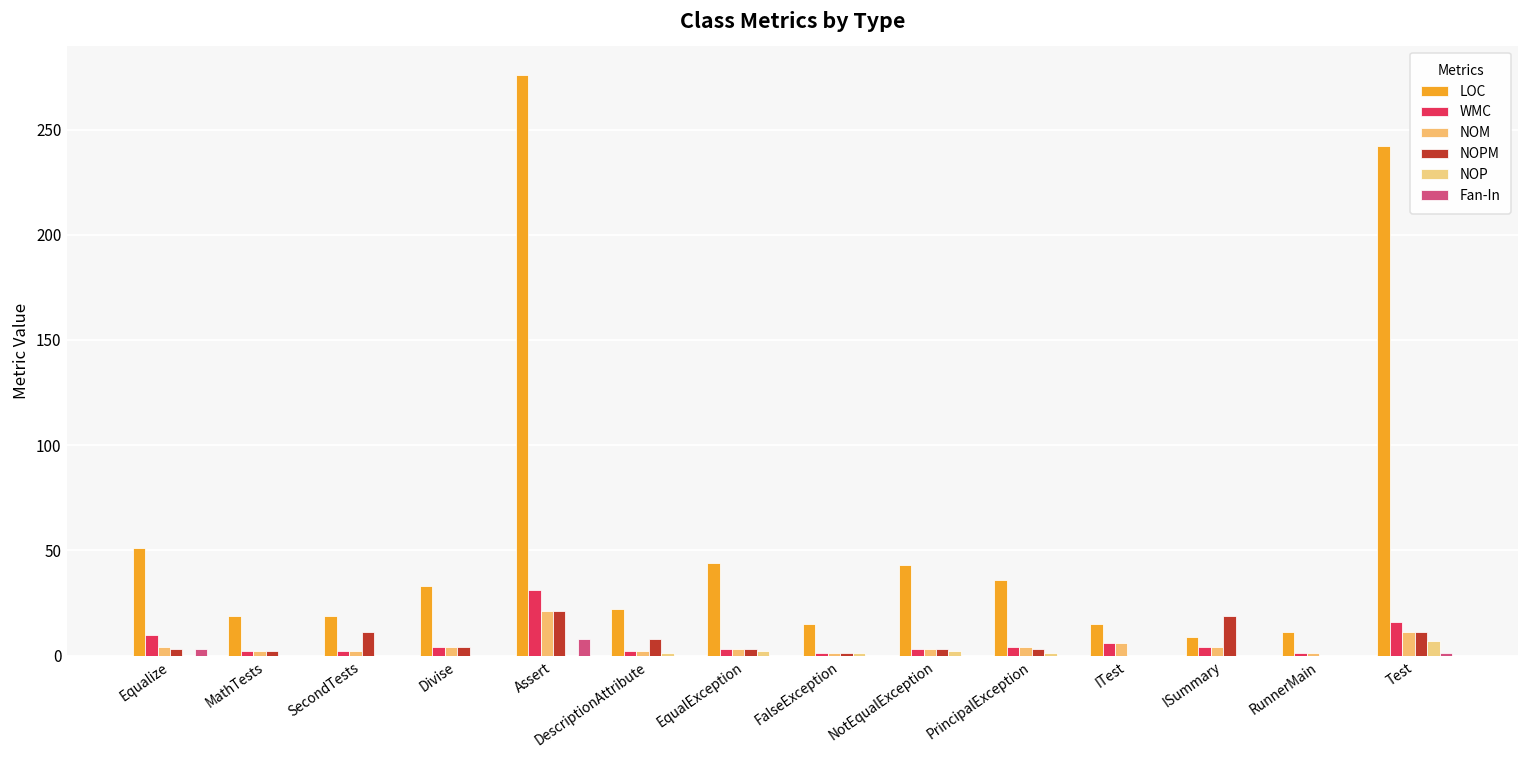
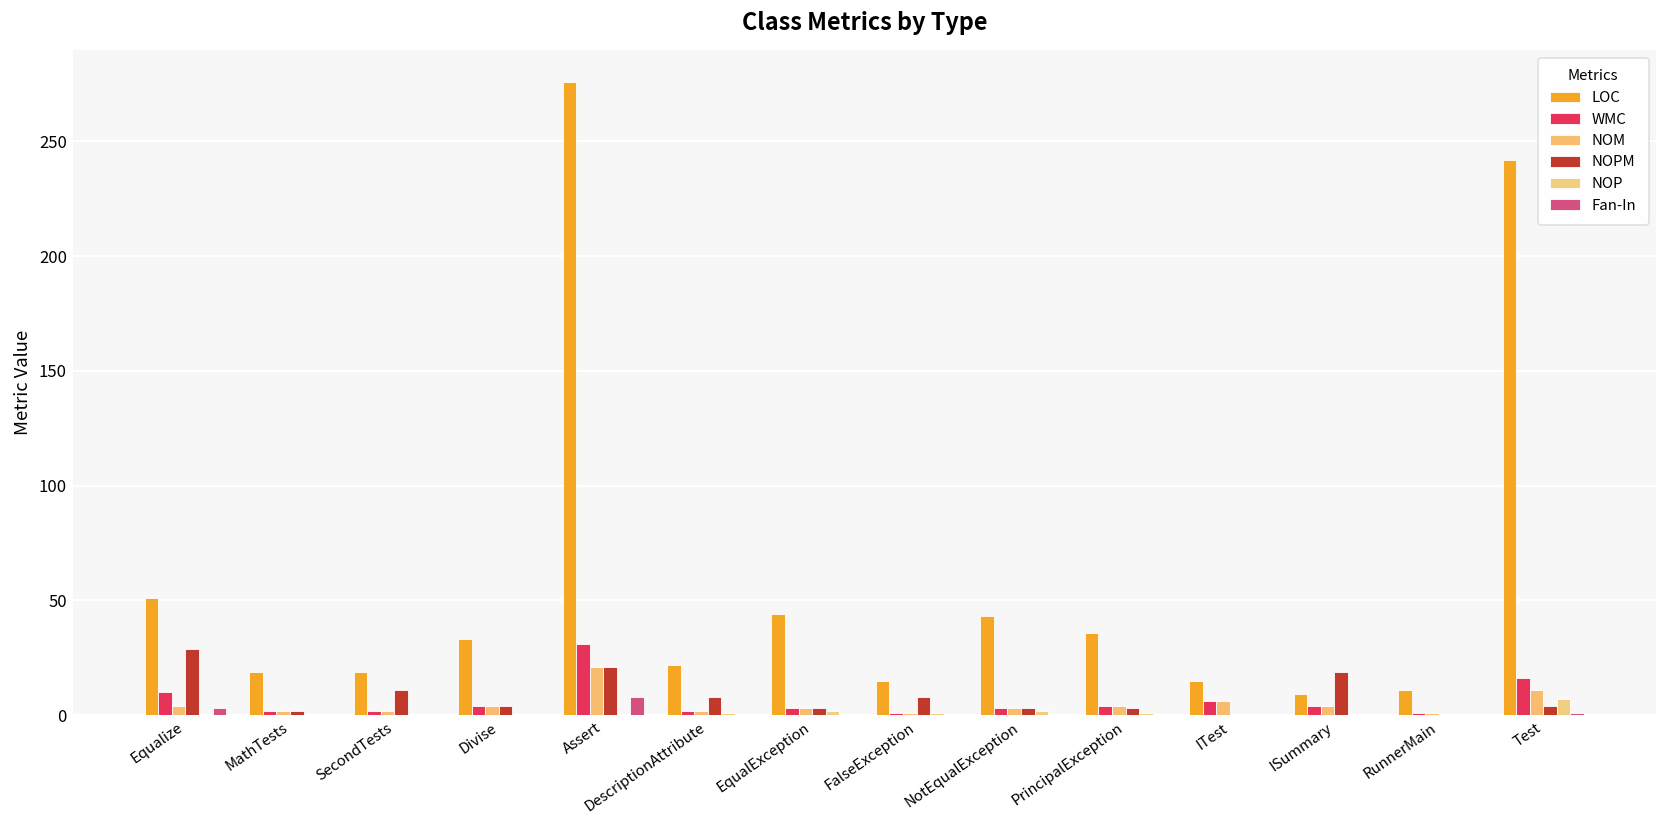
NOPM, Equalize: 3 -> 29
NOPM, FalseException: 1 -> 8
NOPM, Test: 11 -> 4
